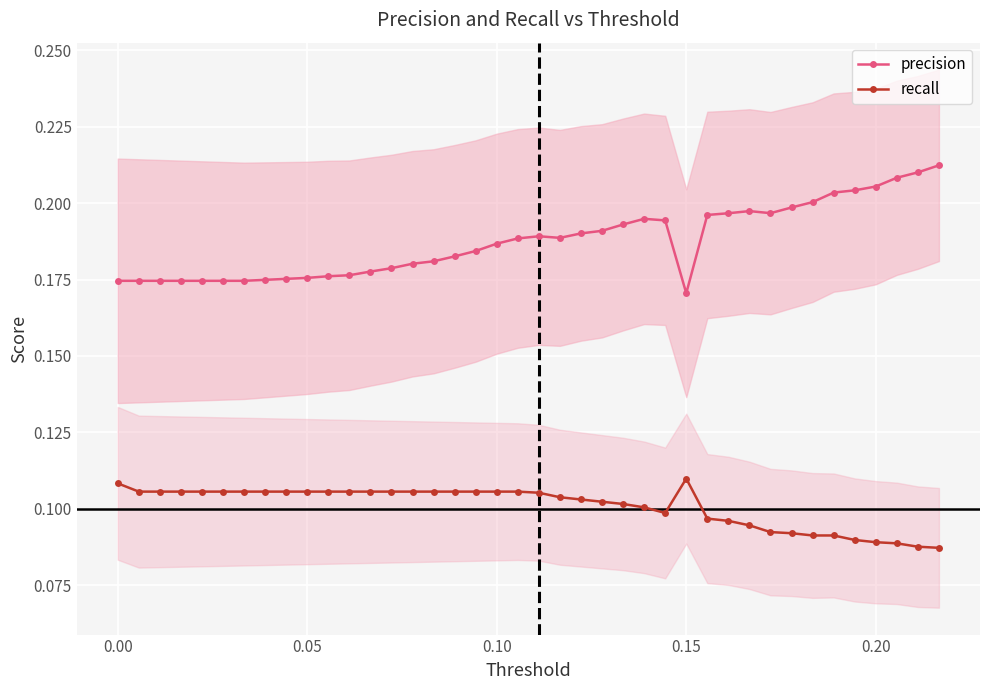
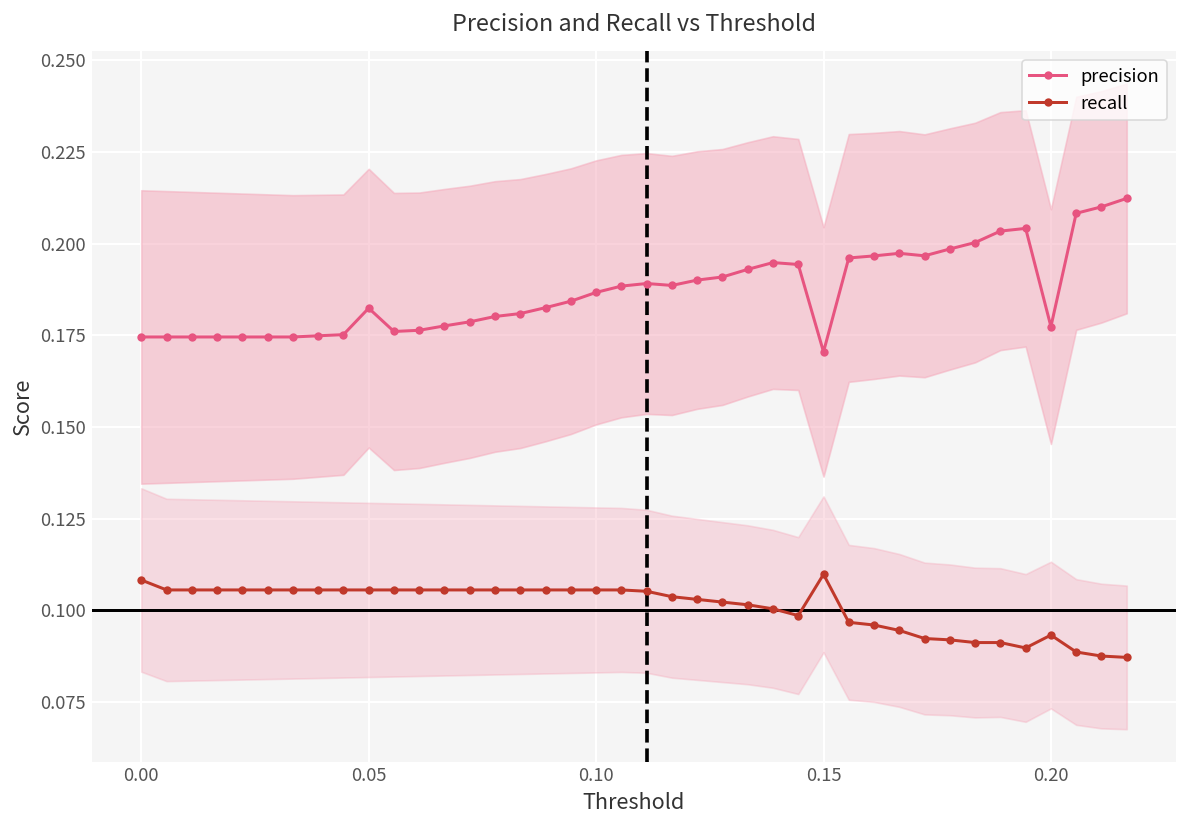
precision, 0.05: 0.176 -> 0.182
precision, 0.20: 0.205 -> 0.177
recall, 0.20: 0.089 -> 0.093
